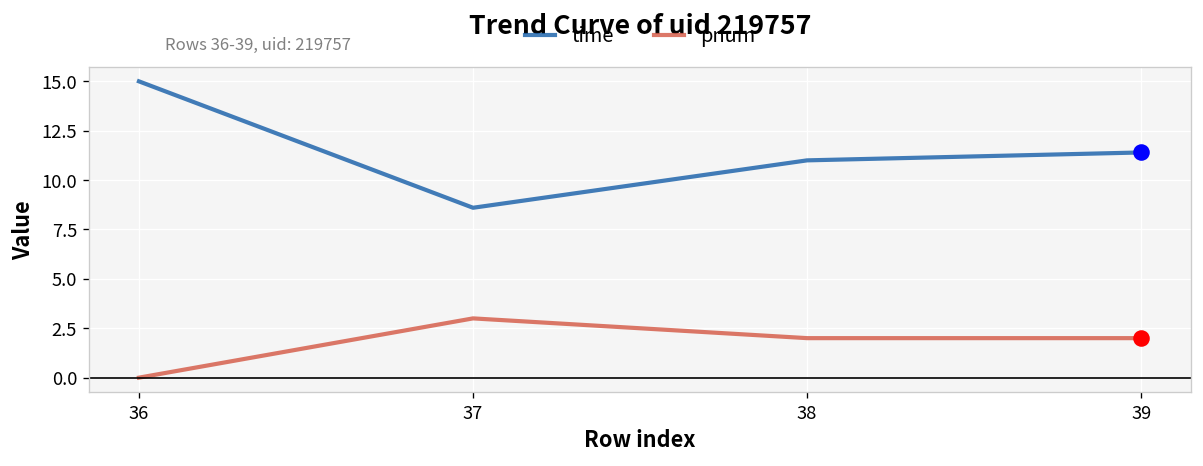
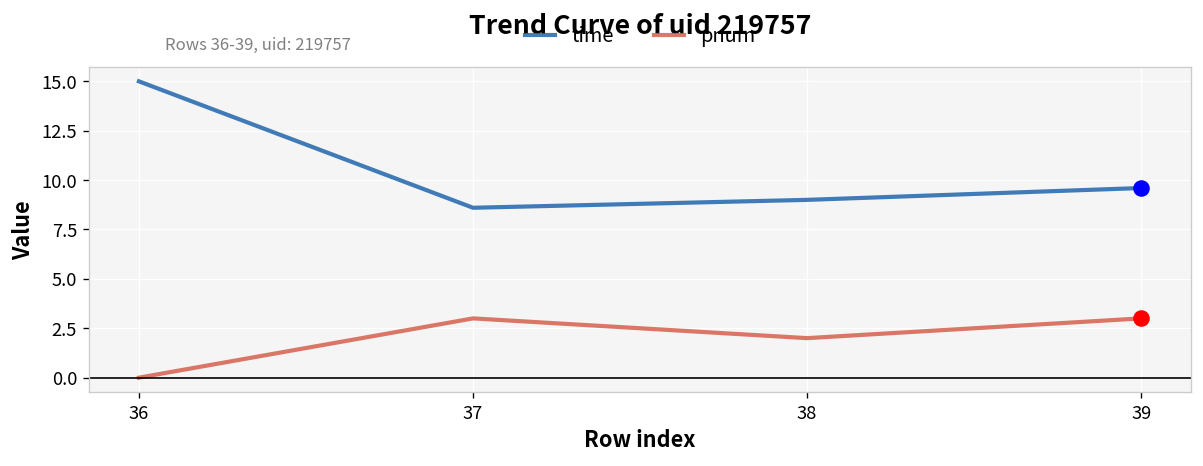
time, 38: 11 -> 9
time, 39: 11.4 -> 9.6
pnum, 39: 2 -> 3
